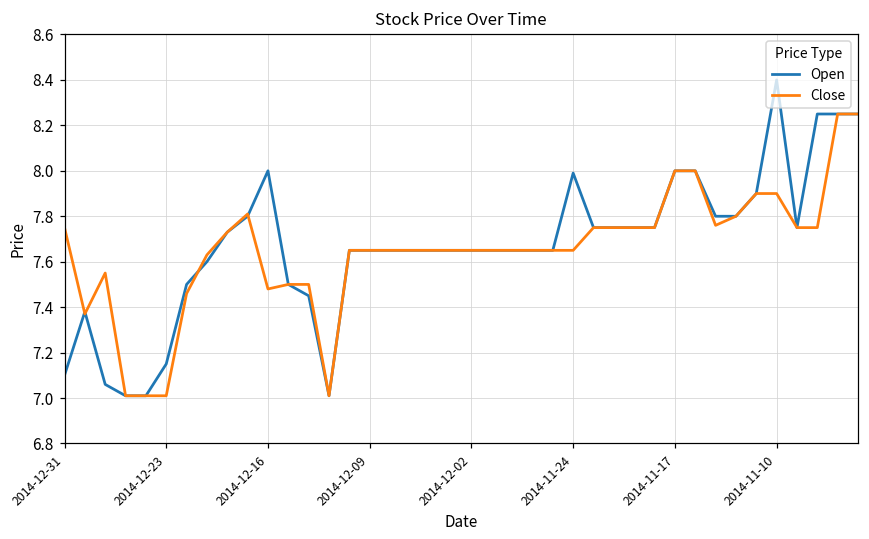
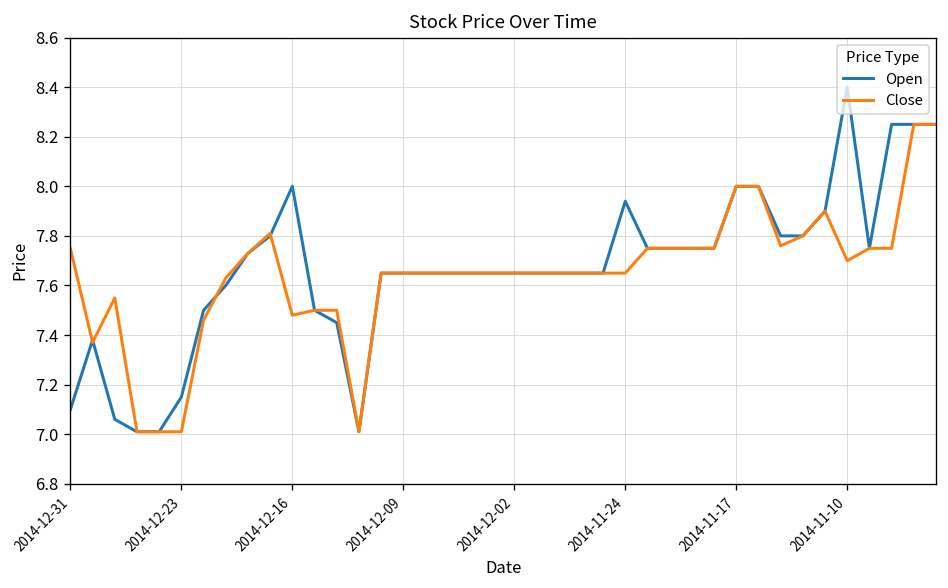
Open, 2014-11-24: 7.99 -> 7.94
Close, 2014-11-10: 7.9 -> 7.7
